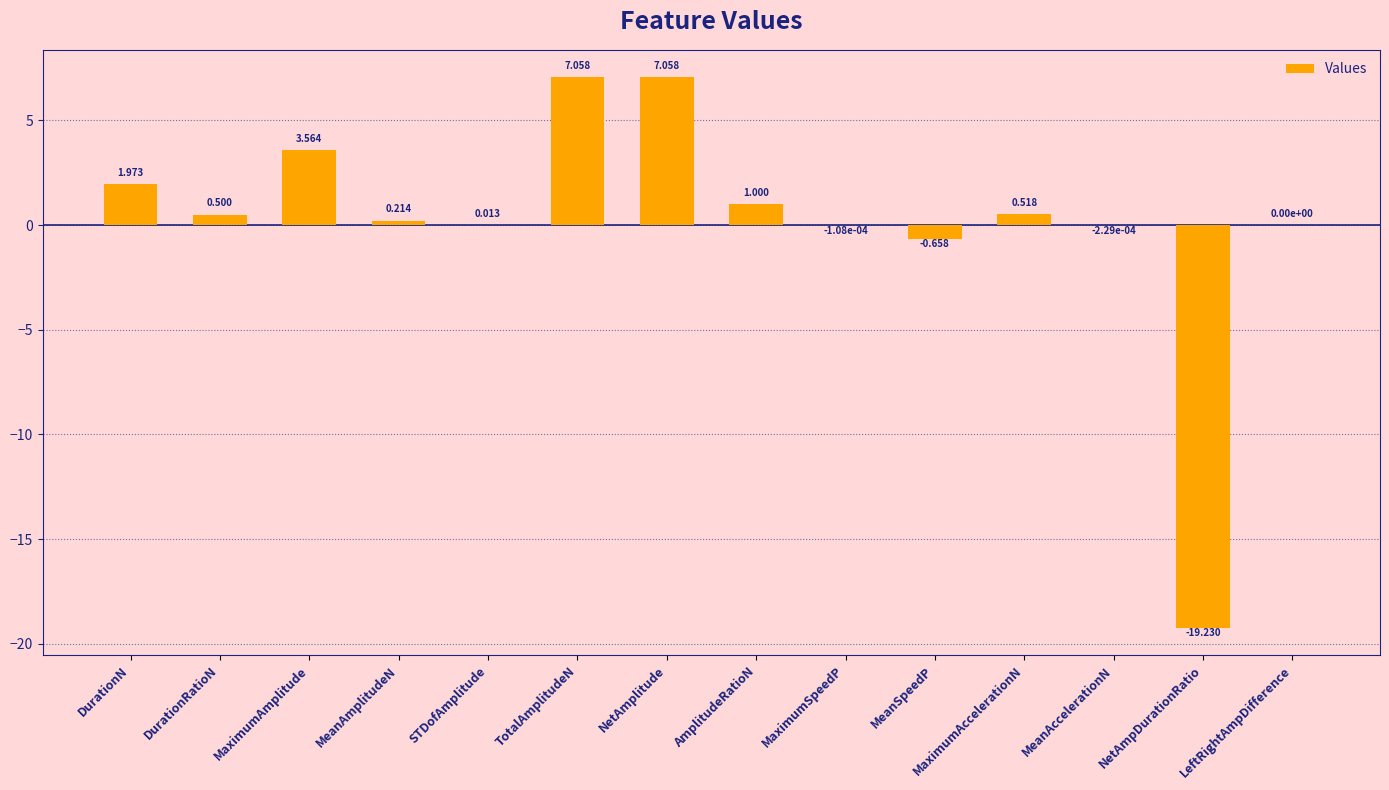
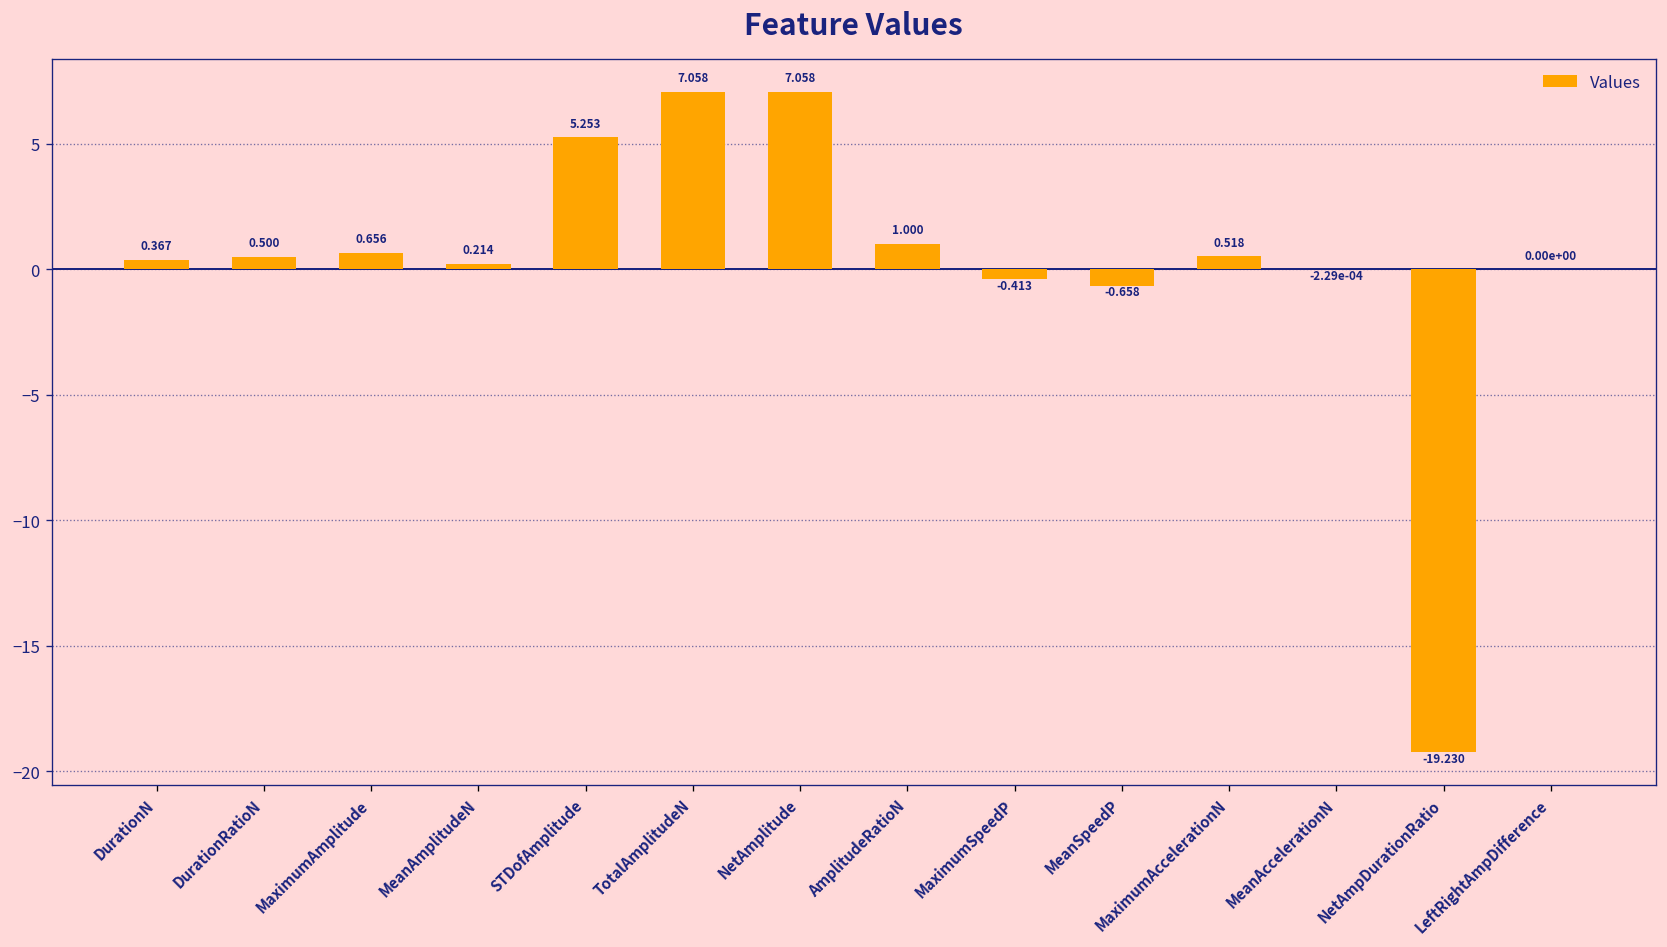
DurationN: 1.973 -> 0.367
MaximumAmplitude: 3.564 -> 0.656
STDofAmplitude: 0.013 -> 5.253
MaximumSpeedP: -1.08e-04 -> -0.413
